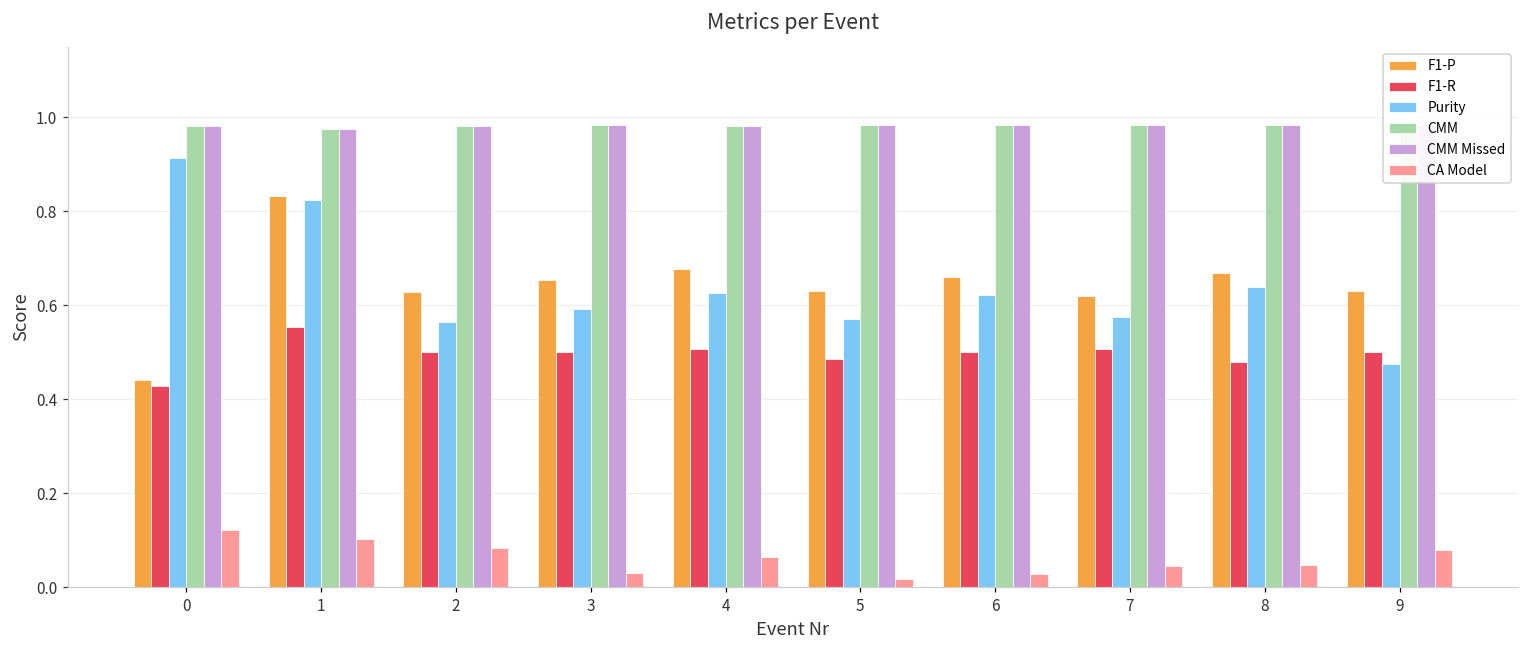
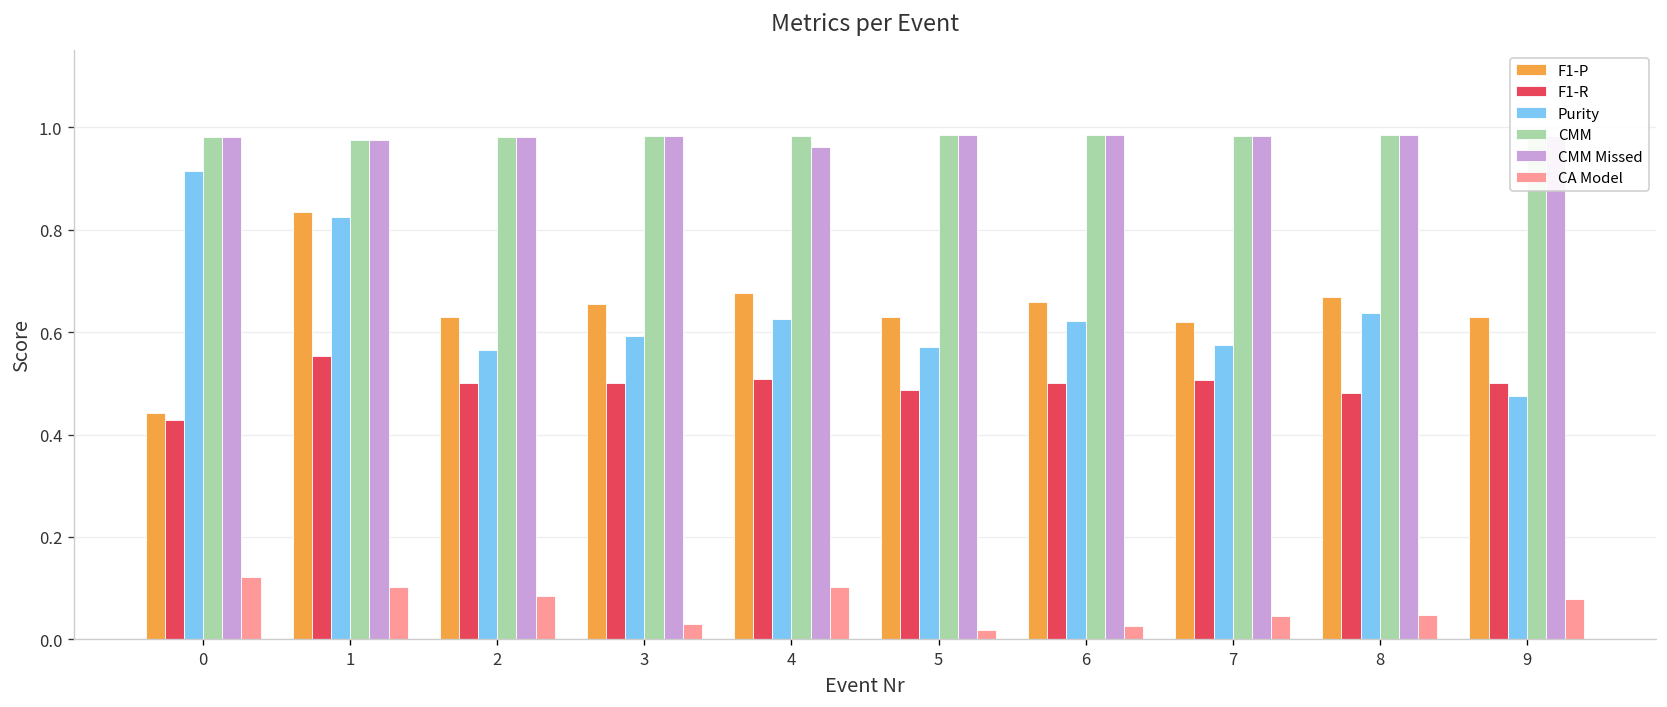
CMM Missed, 4: 0.98 -> 0.96
CA Model, 4: 0.06 -> 0.10
